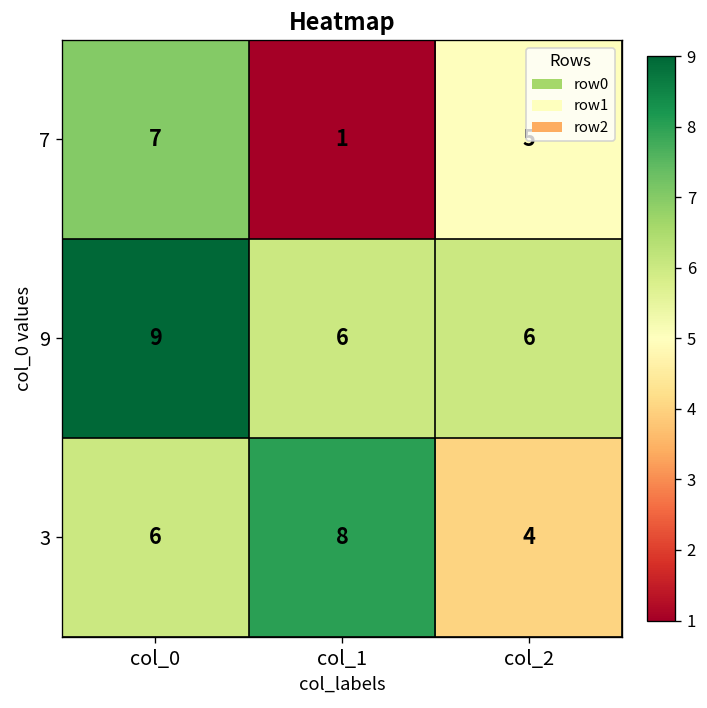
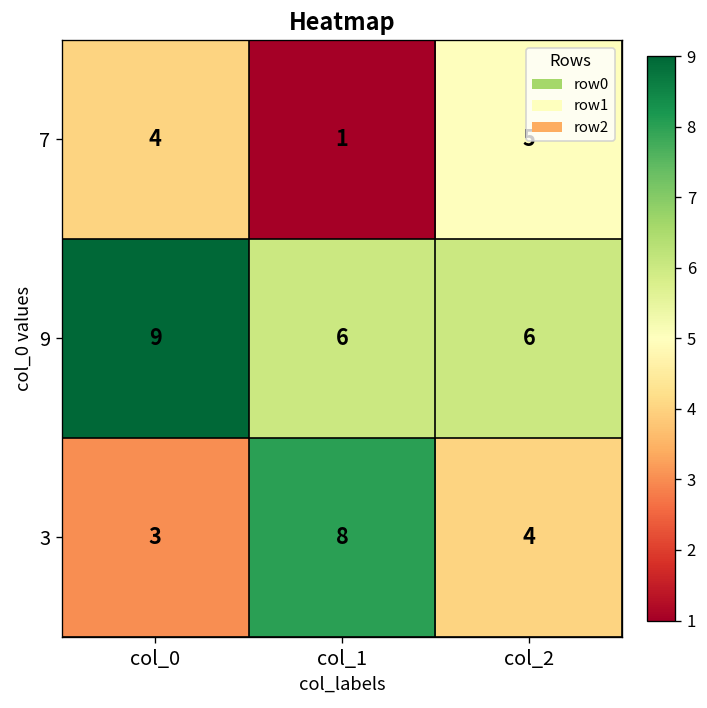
7, col_0: 7 -> 4
3, col_0: 6 -> 3
